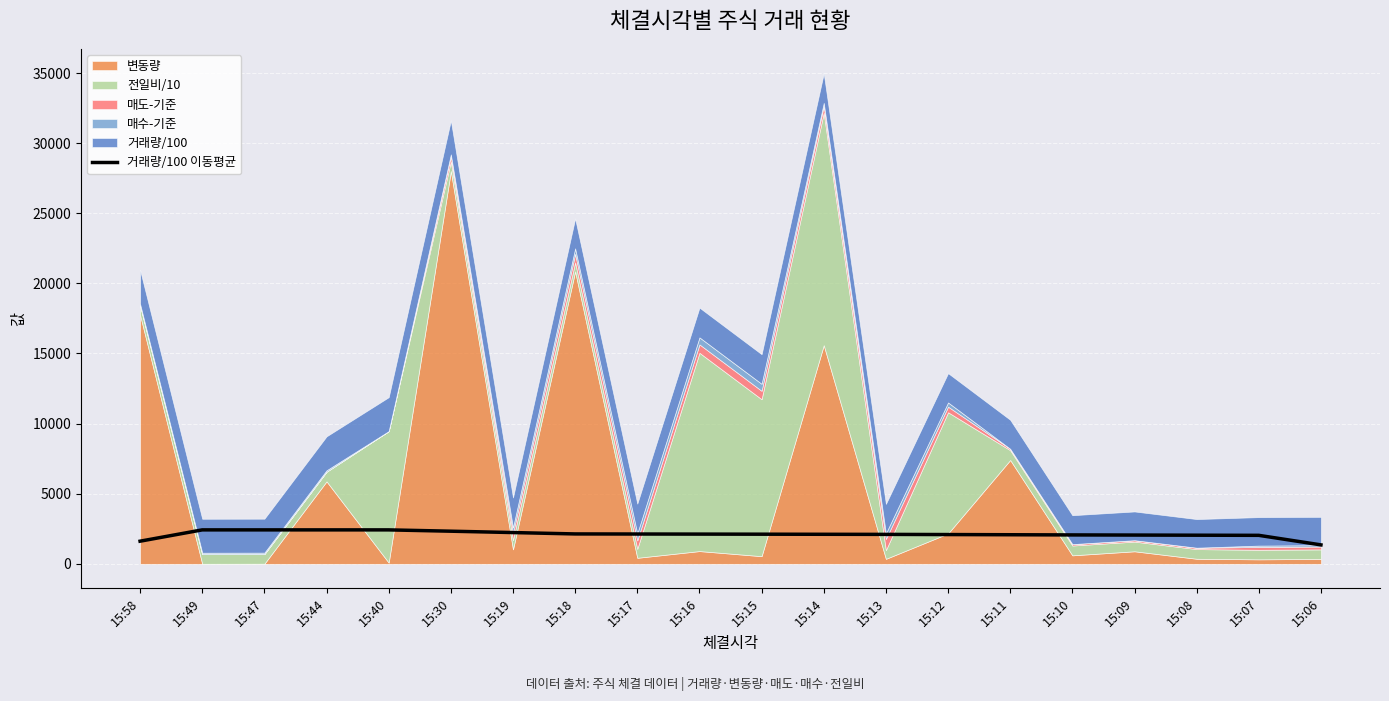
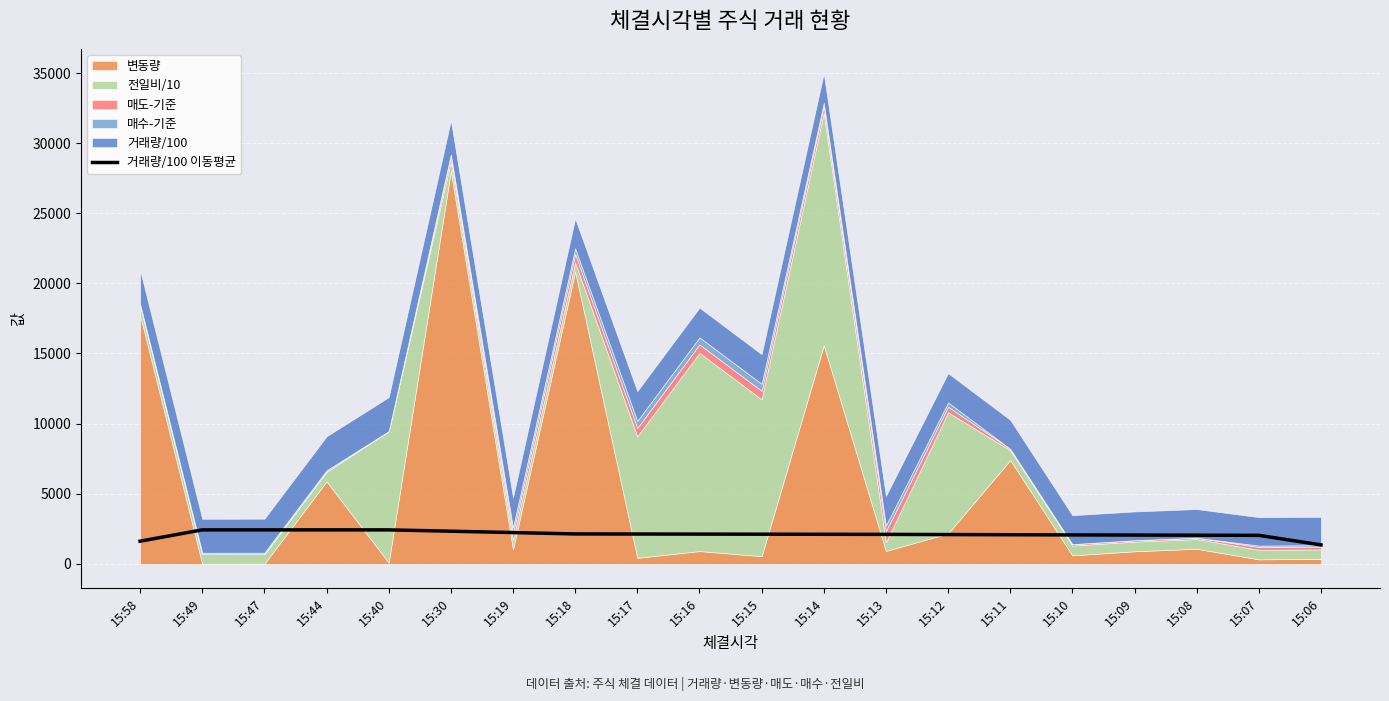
전일비/10, 15:17: 600 -> 8700
변동량, 15:13: 400 -> 900
변동량, 15:08: 400 -> 1100
